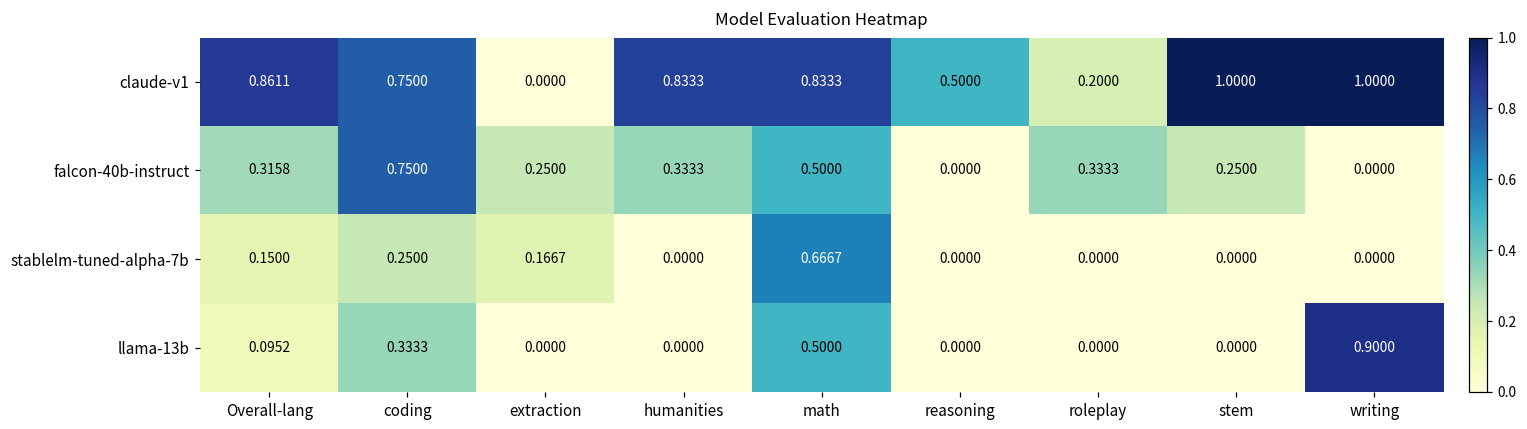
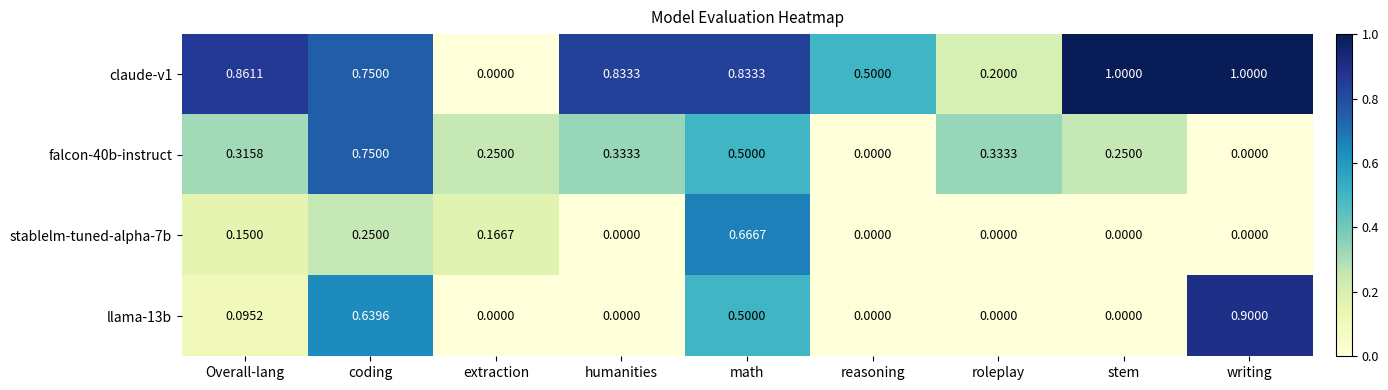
llama-13b, coding: 0.3333 -> 0.6396
